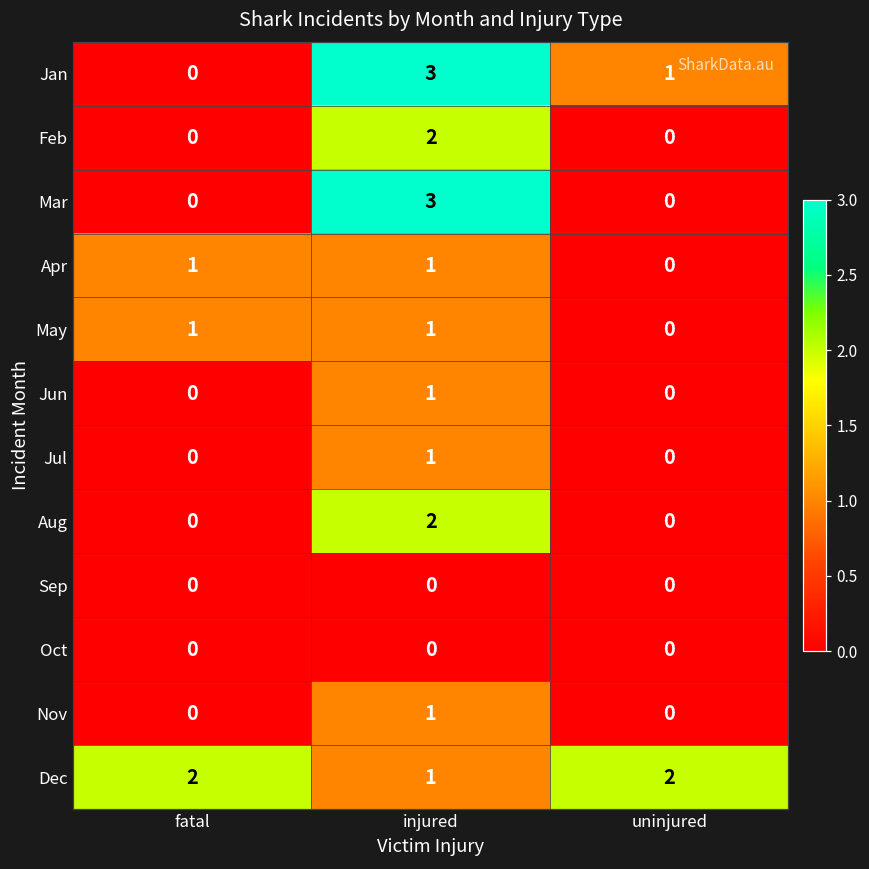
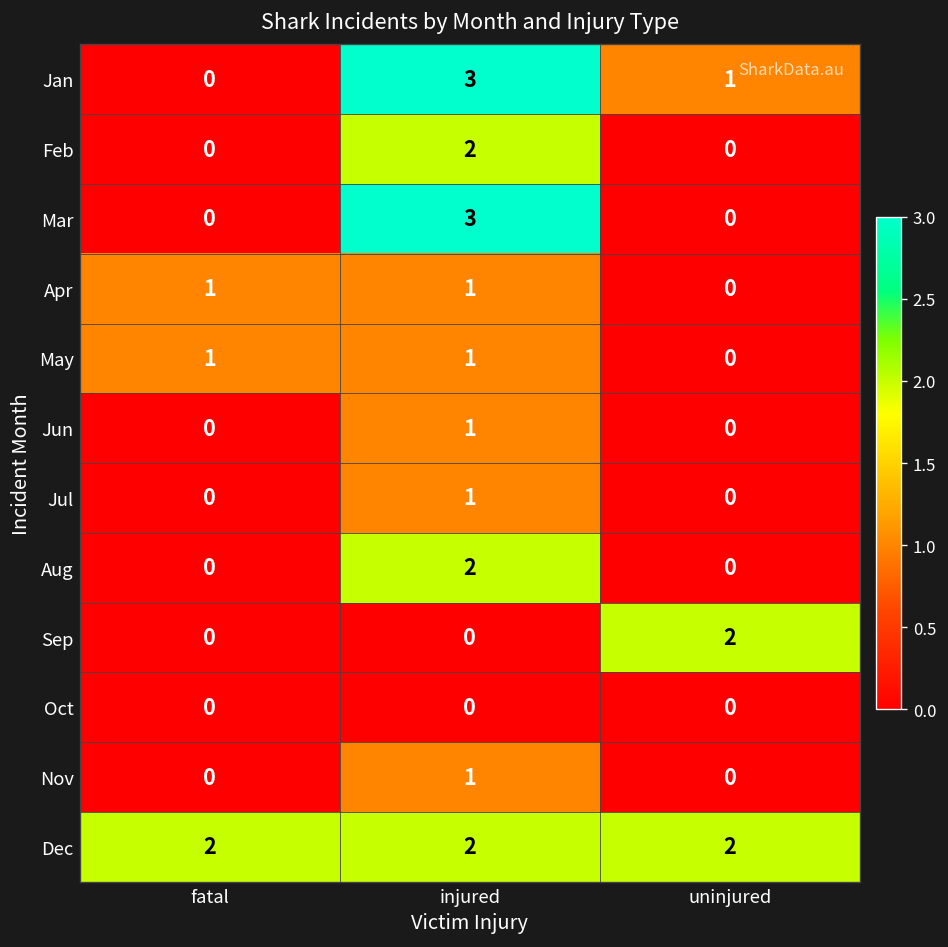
Sep, uninjured: 0 -> 2
Dec, injured: 1 -> 2
